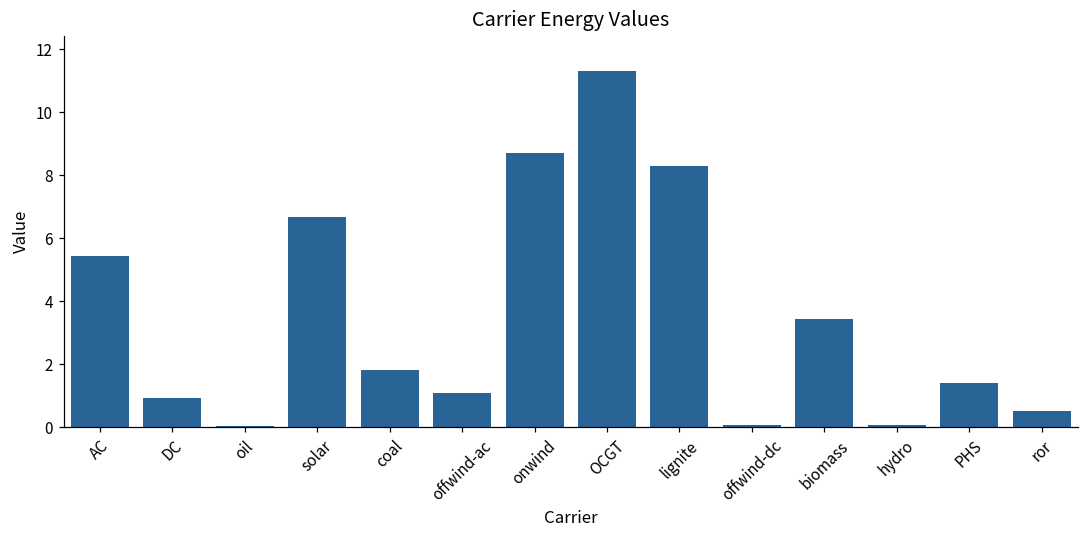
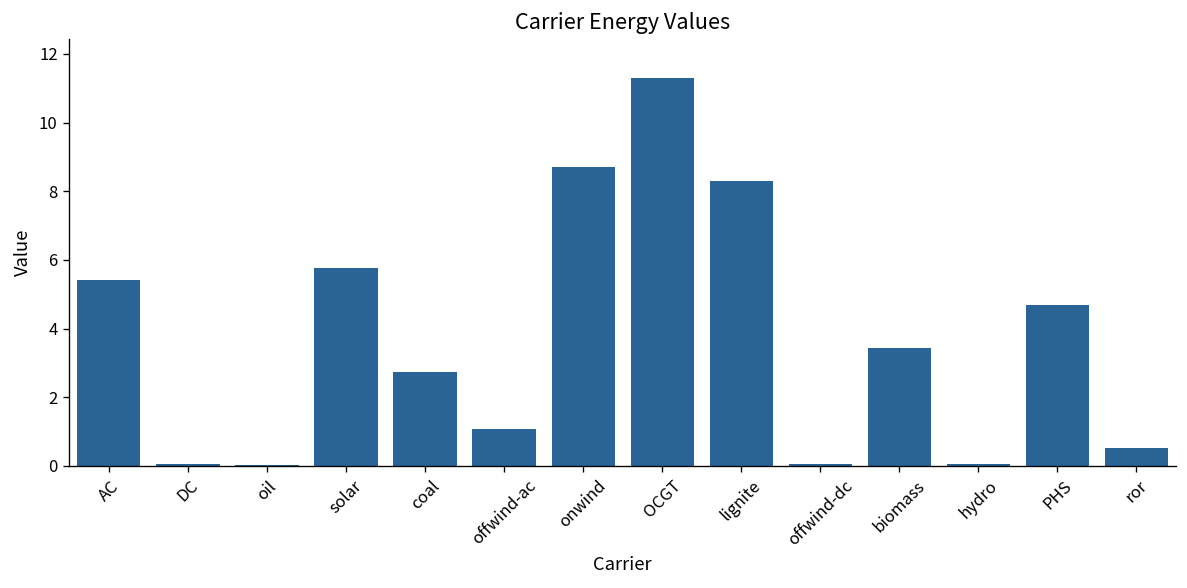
DC: 0.9 -> 0.1
solar: 6.7 -> 5.8
coal: 1.8 -> 2.8
PHS: 1.4 -> 4.7
